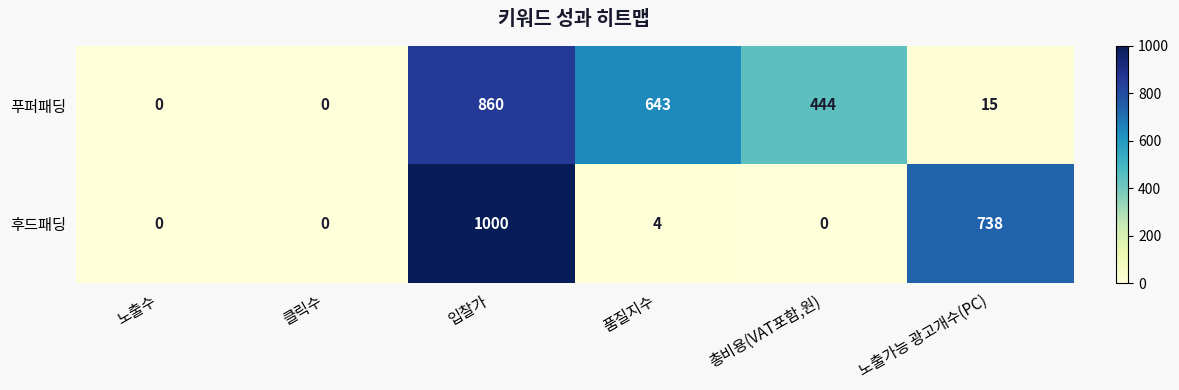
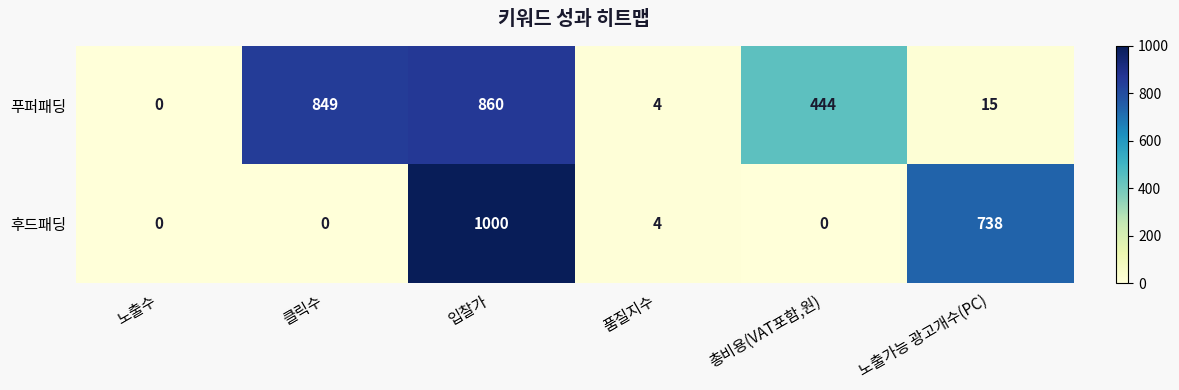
푸퍼패딩, 클릭수: 0 -> 849
푸퍼패딩, 품질지수: 643 -> 4
